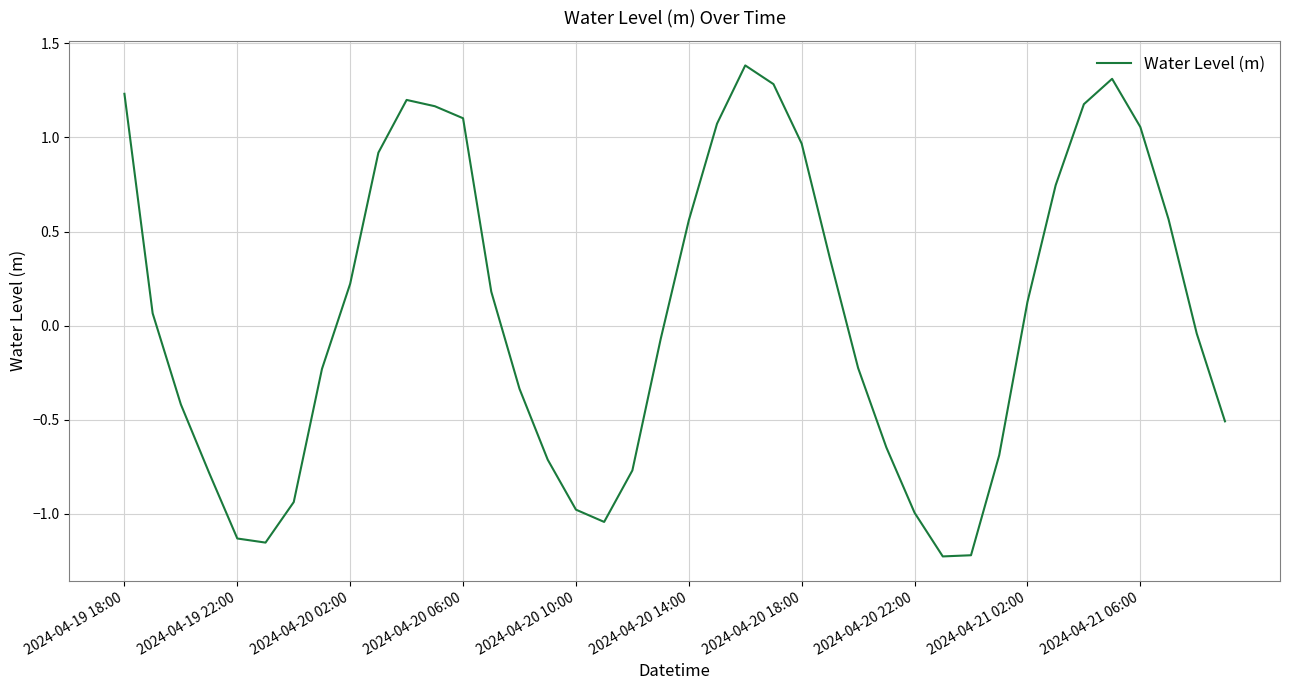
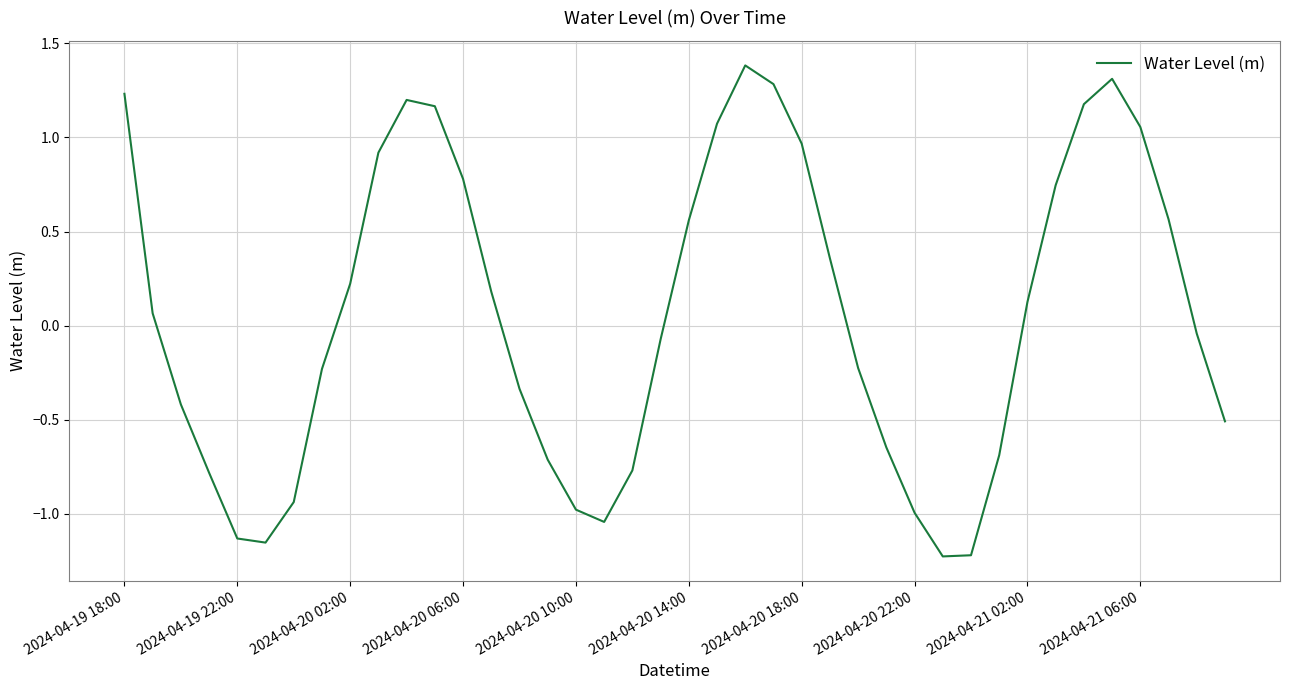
2024-04-20 06:00: 1.10 -> 0.78
